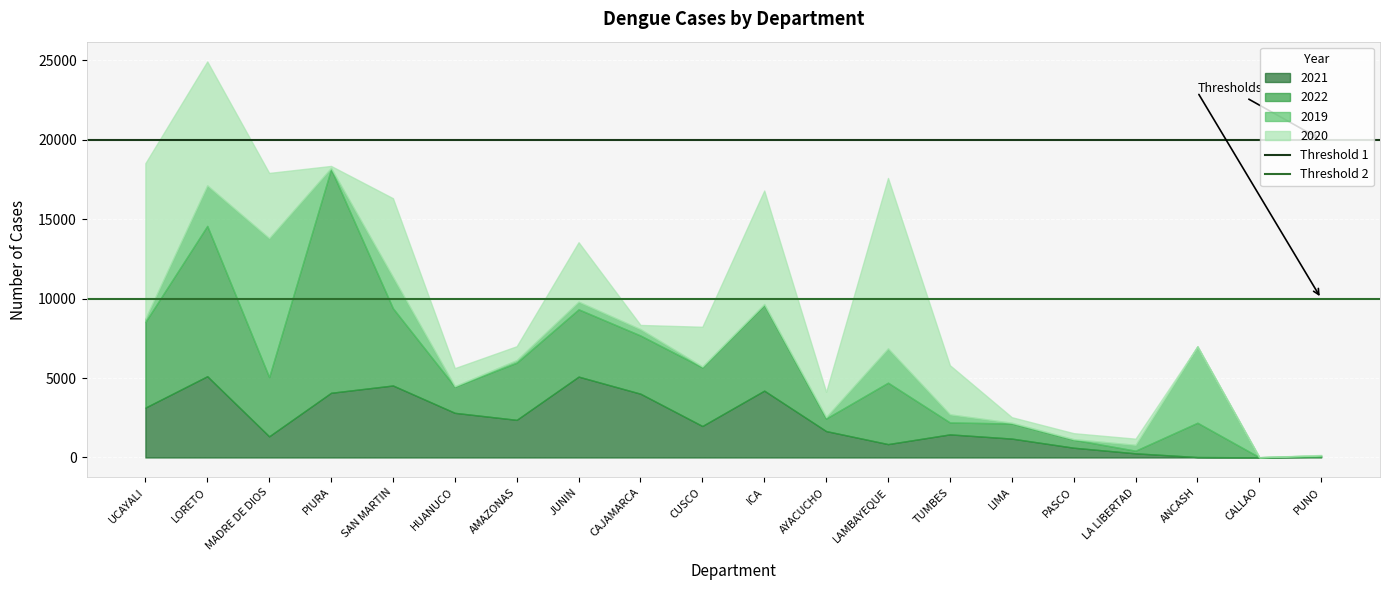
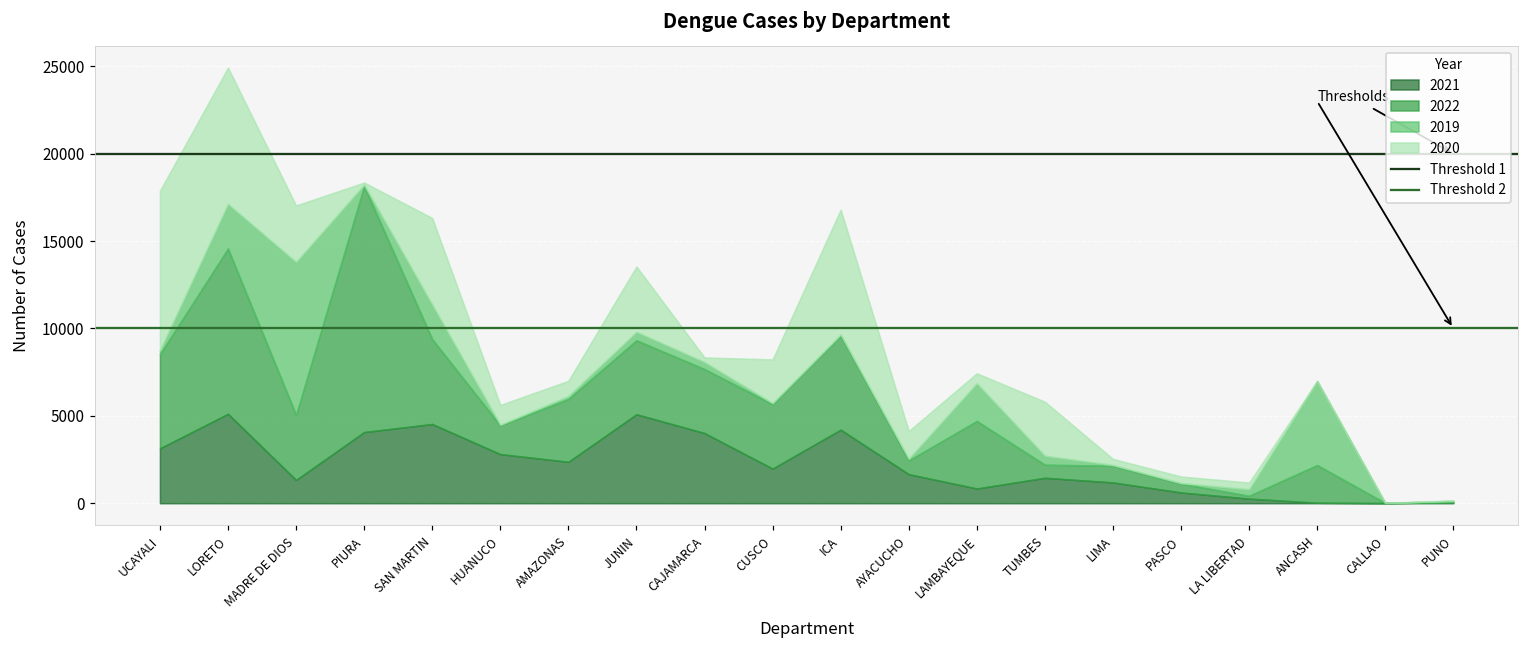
2020, UCAYALI: 9800 -> 9100
2020, MADRE DE DIOS: 4100 -> 3200
2020, LAMBAYEQUE: 10700 -> 600
